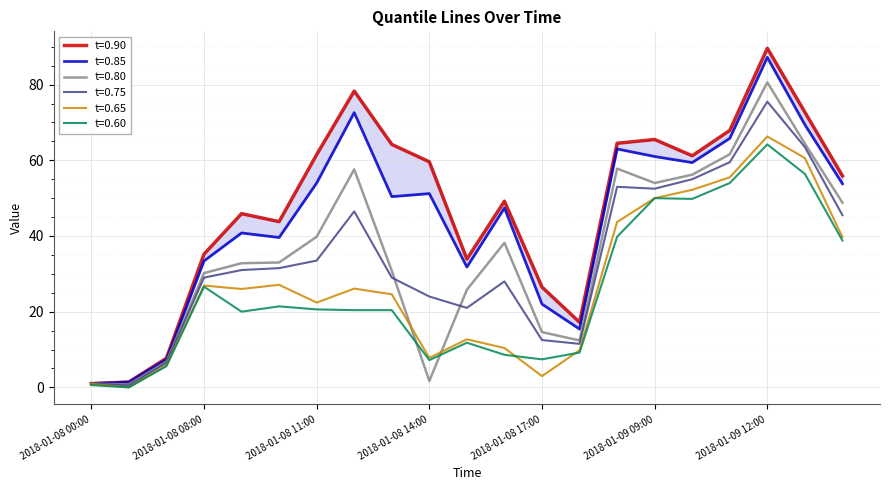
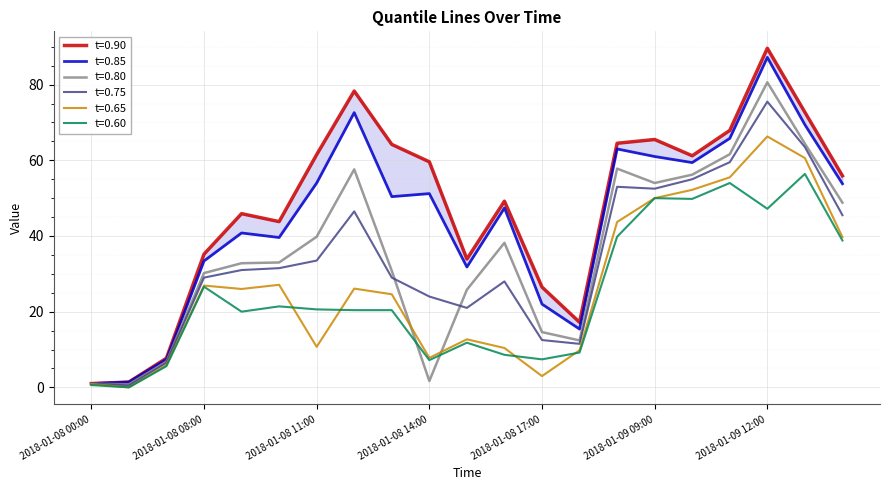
t=0.65, 2018-01-08 11:00: 22 -> 11
t=0.60, 2018-01-09 12:00: 64 -> 47
